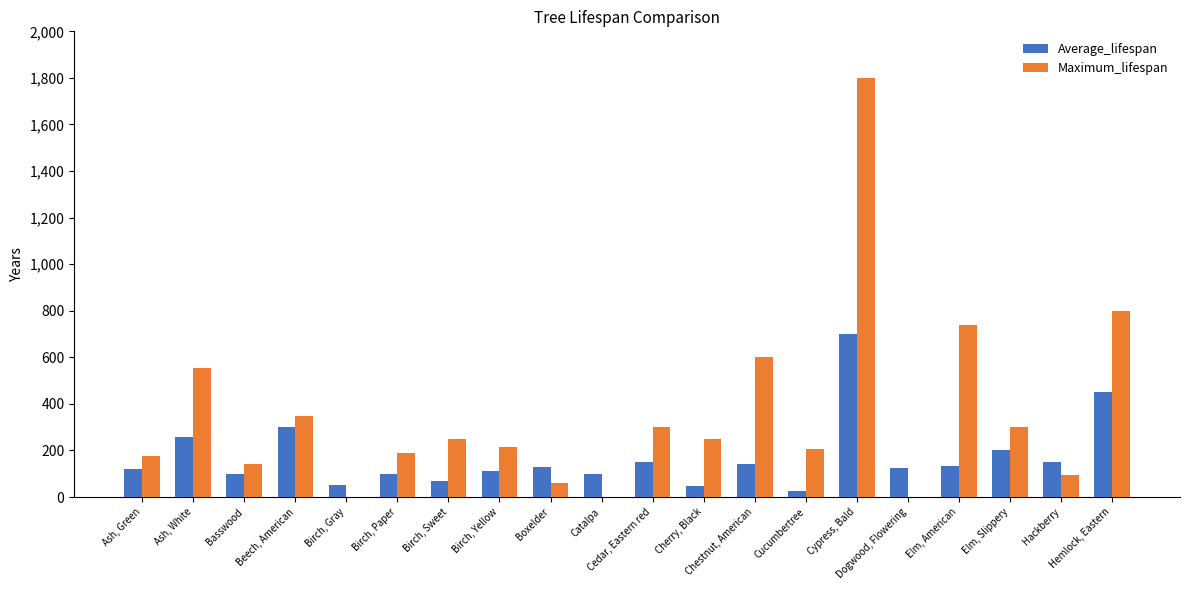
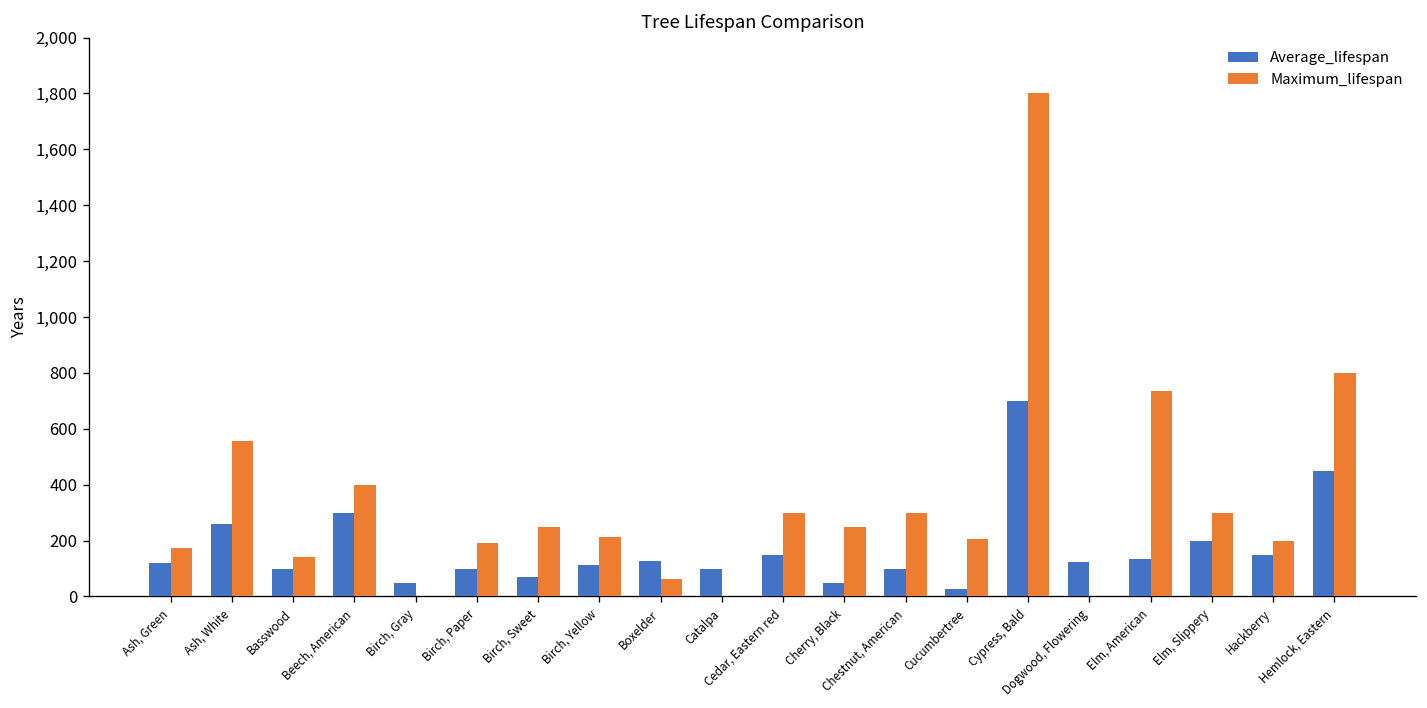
Maximum_lifespan, Beech, American: 350 -> 400
Average_lifespan, Chestnut, American: 140 -> 100
Maximum_lifespan, Chestnut, American: 600 -> 300
Maximum_lifespan, Hackberry: 100 -> 200
